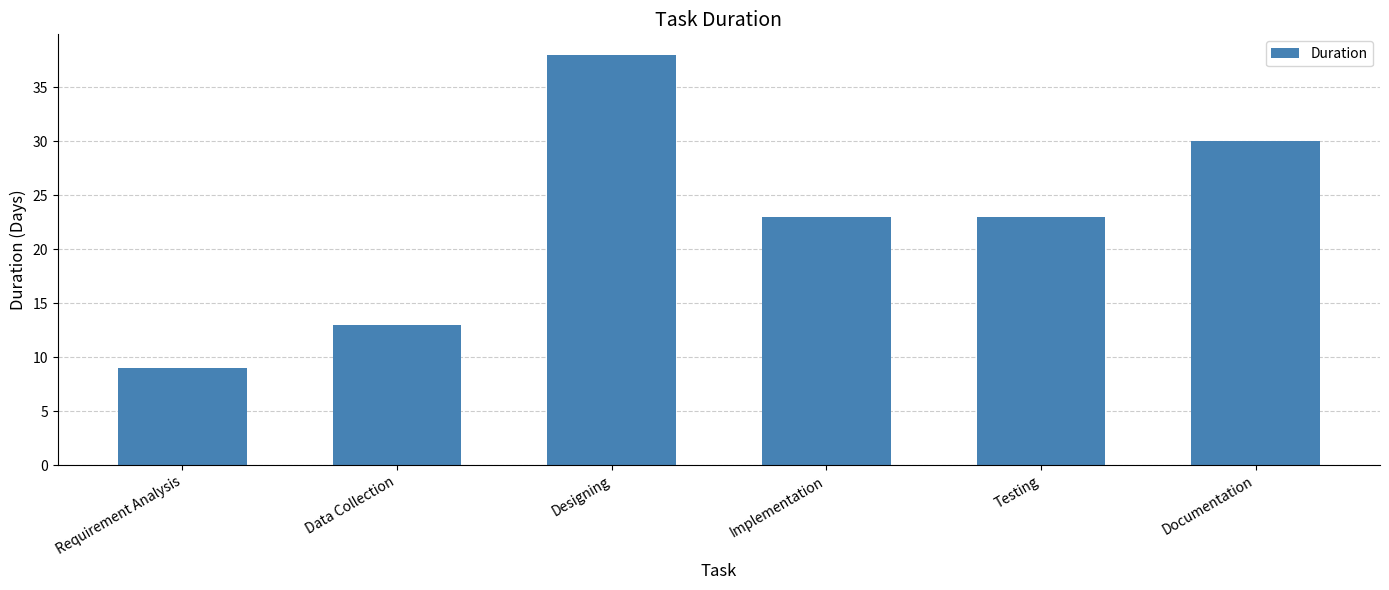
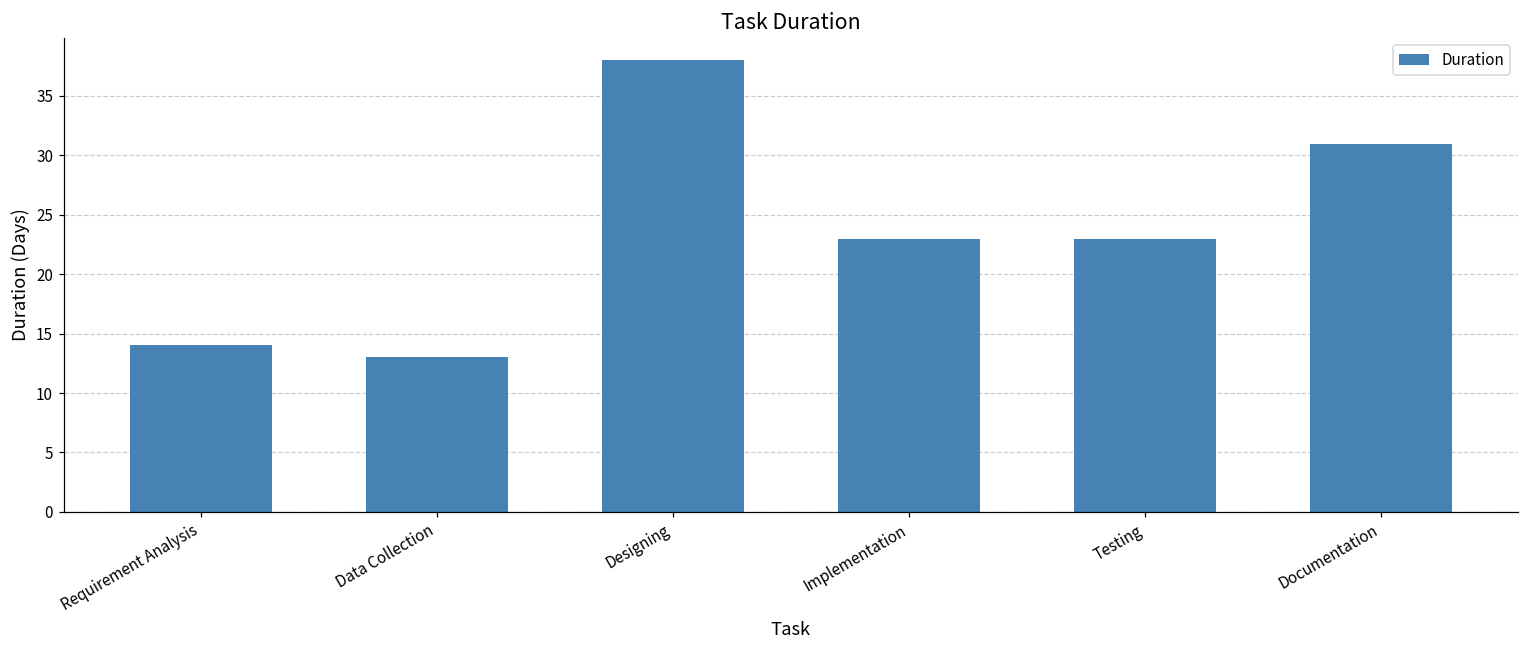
Requirement Analysis: 9 -> 14
Documentation: 30 -> 31
